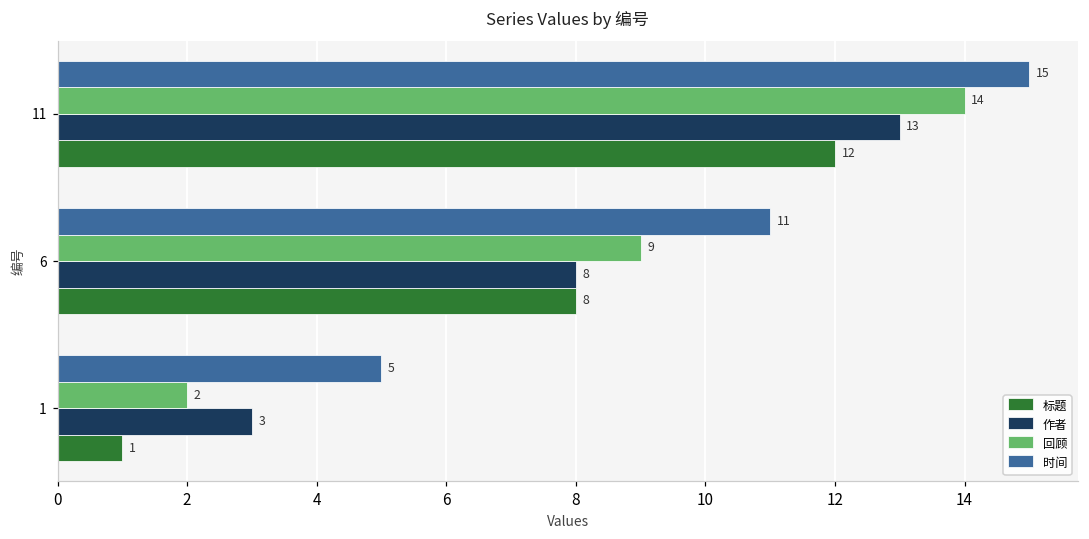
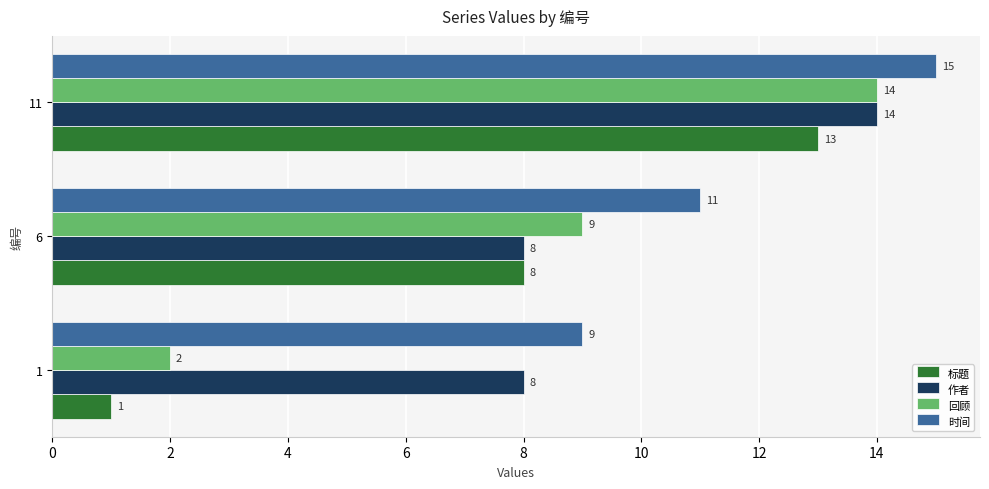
作者, 11: 13 -> 14
标题, 11: 12 -> 13
时间, 1: 5 -> 9
作者, 1: 3 -> 8
